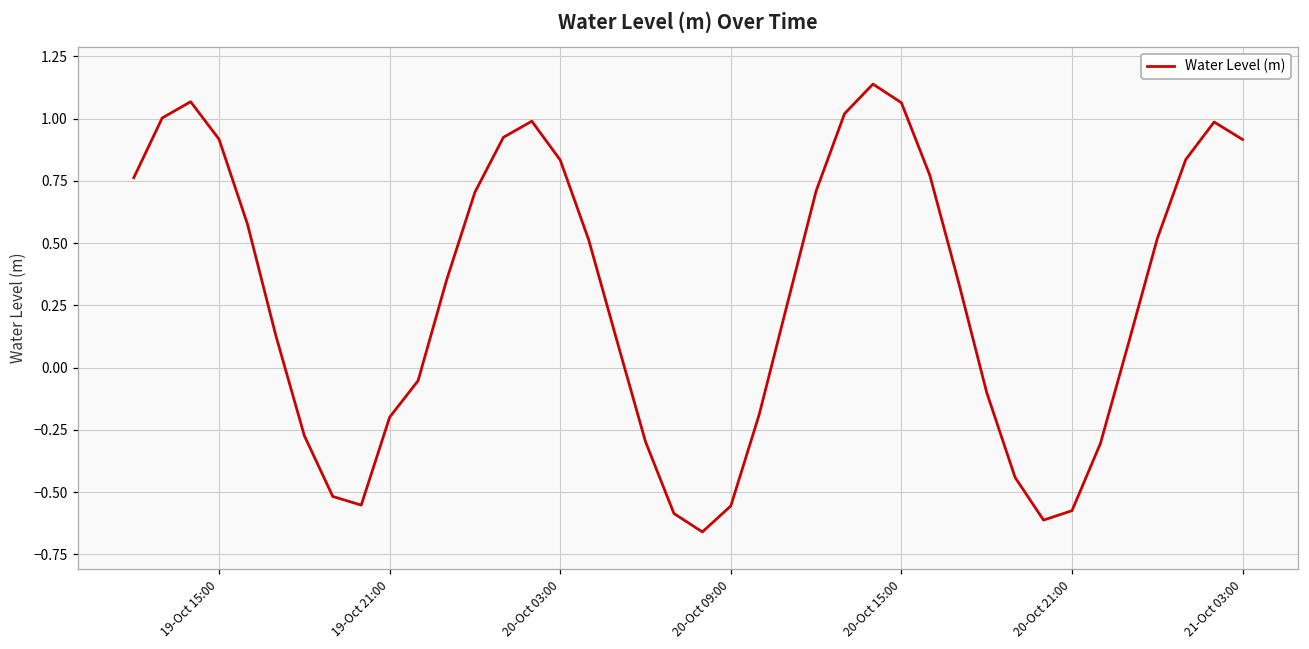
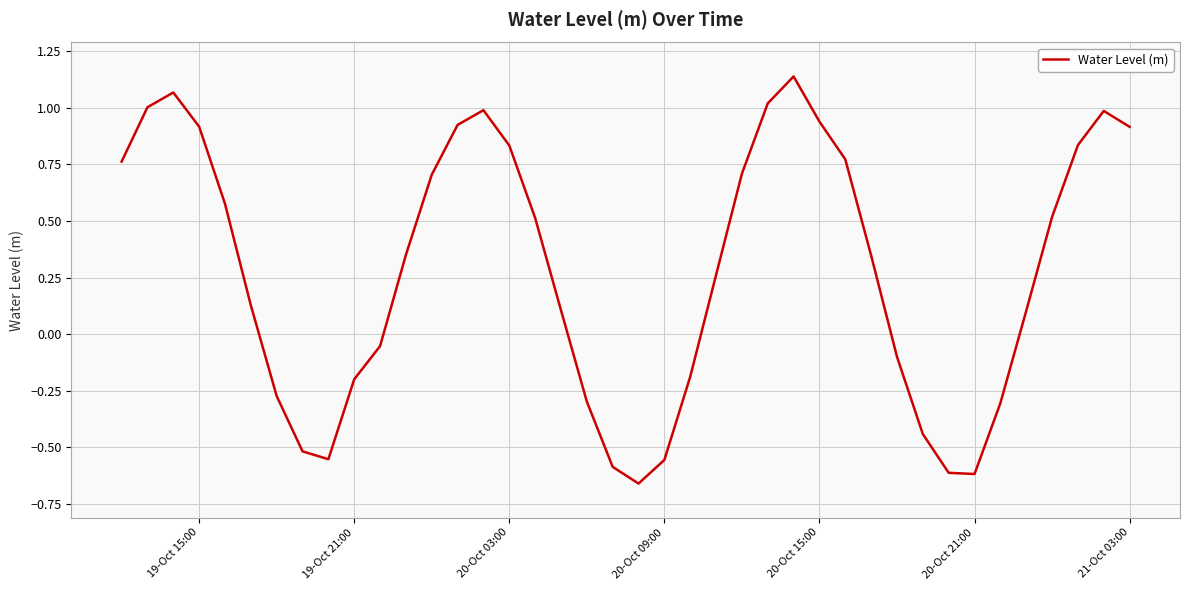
20-Oct 15:00: 1.06 -> 0.94
20-Oct 21:00: -0.57 -> -0.62
